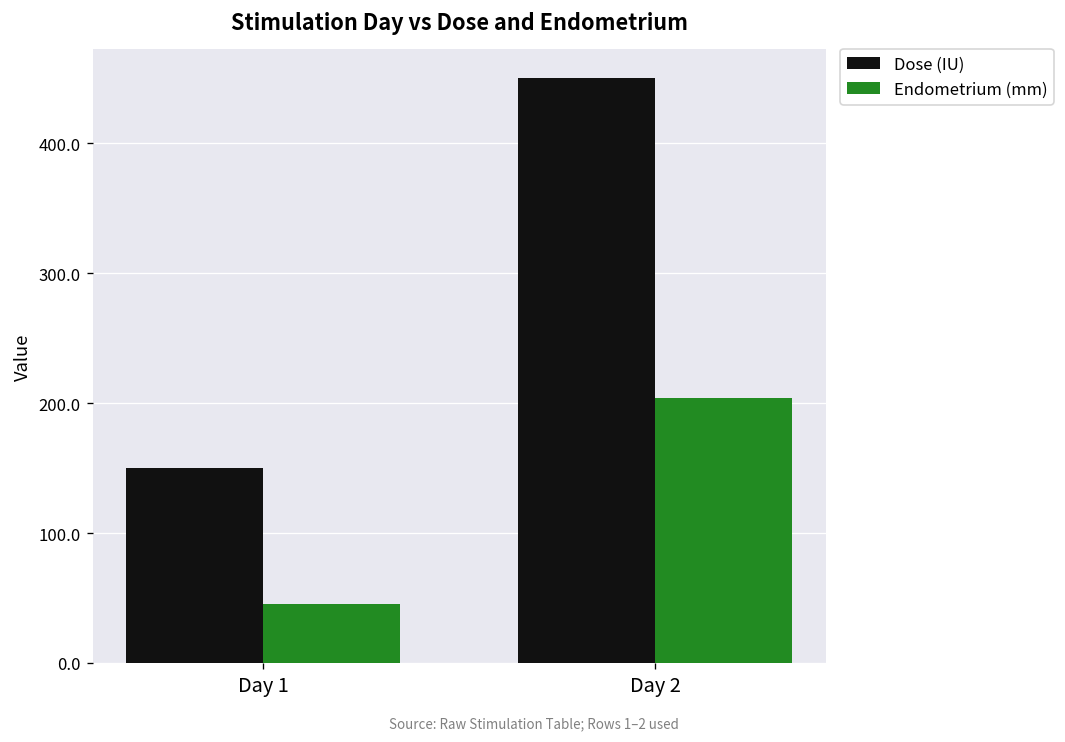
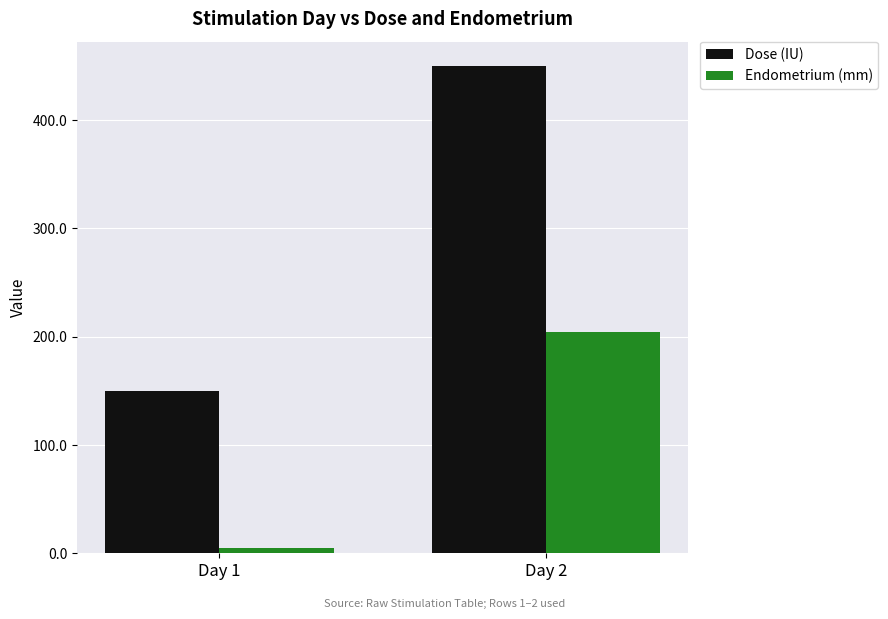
Endometrium (mm), Day 1: 46 -> 5
